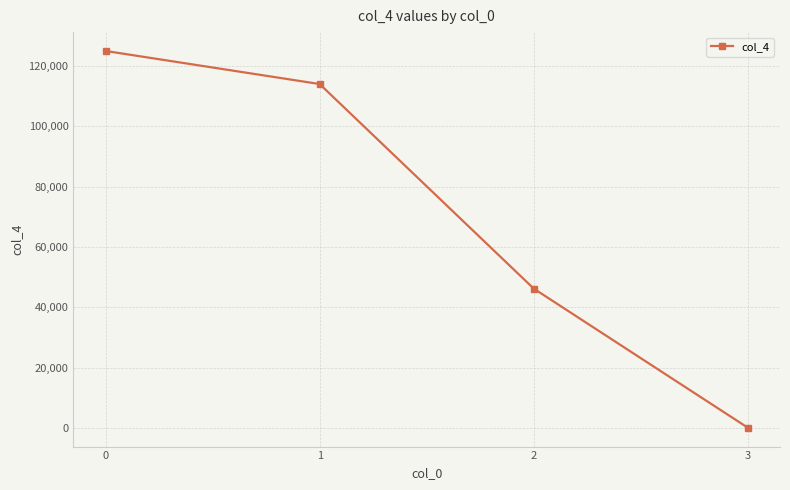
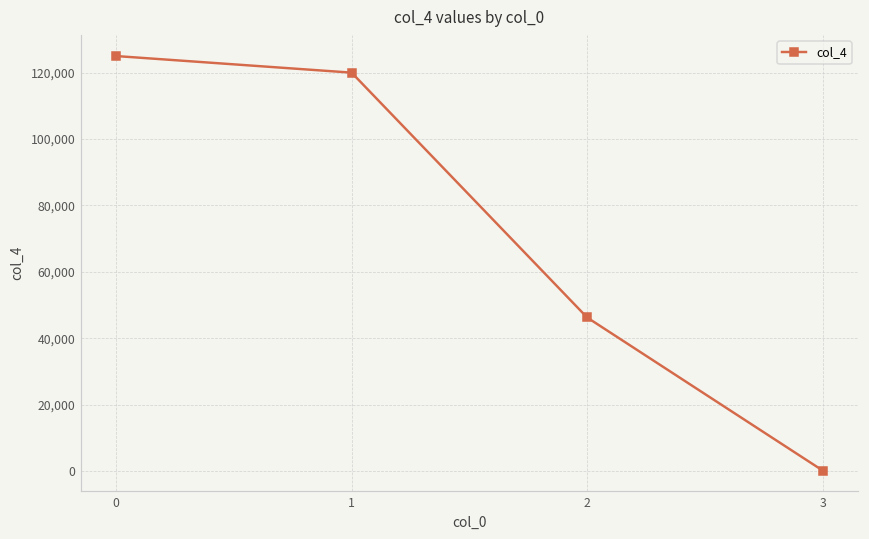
1: 114,000 -> 120,000
